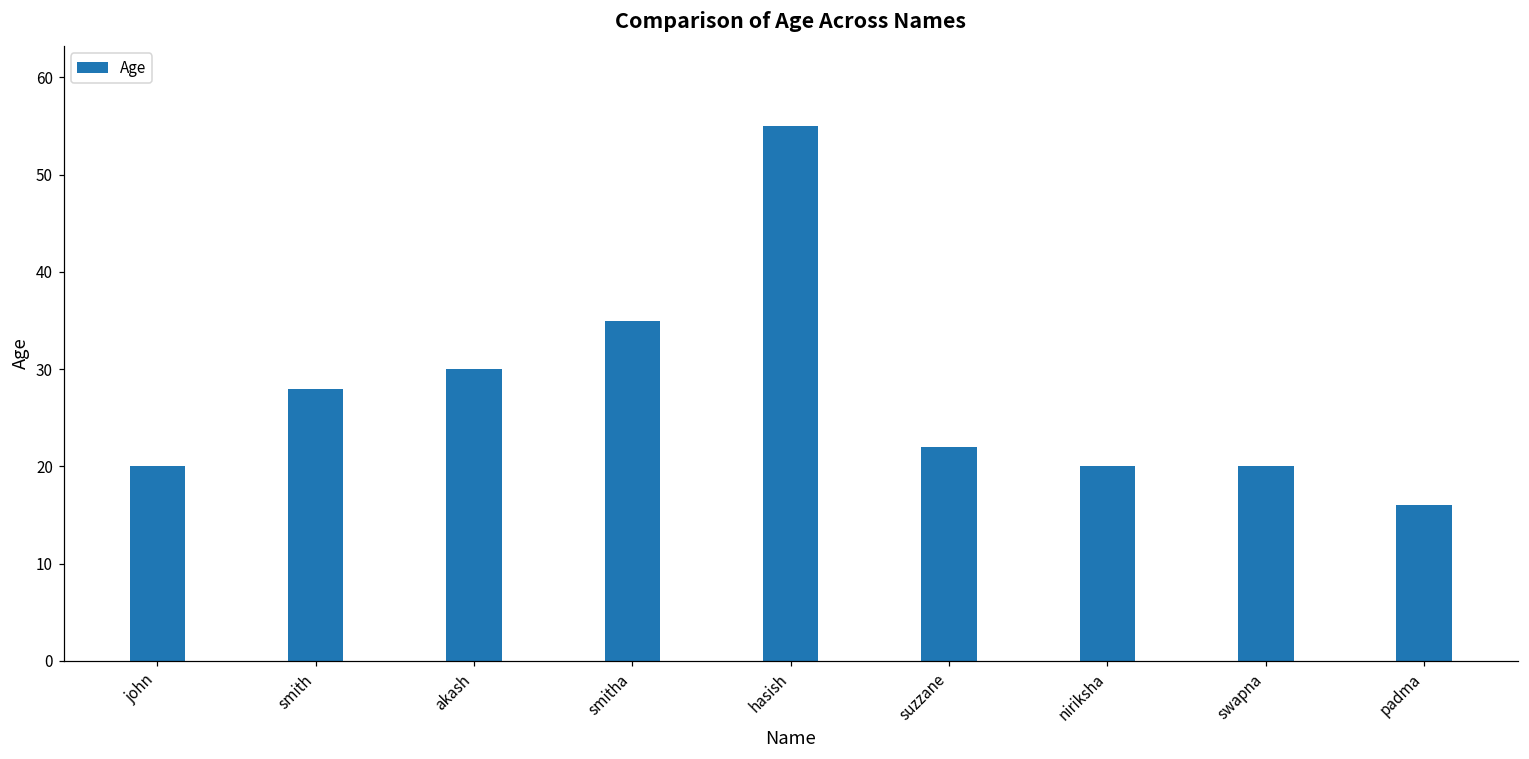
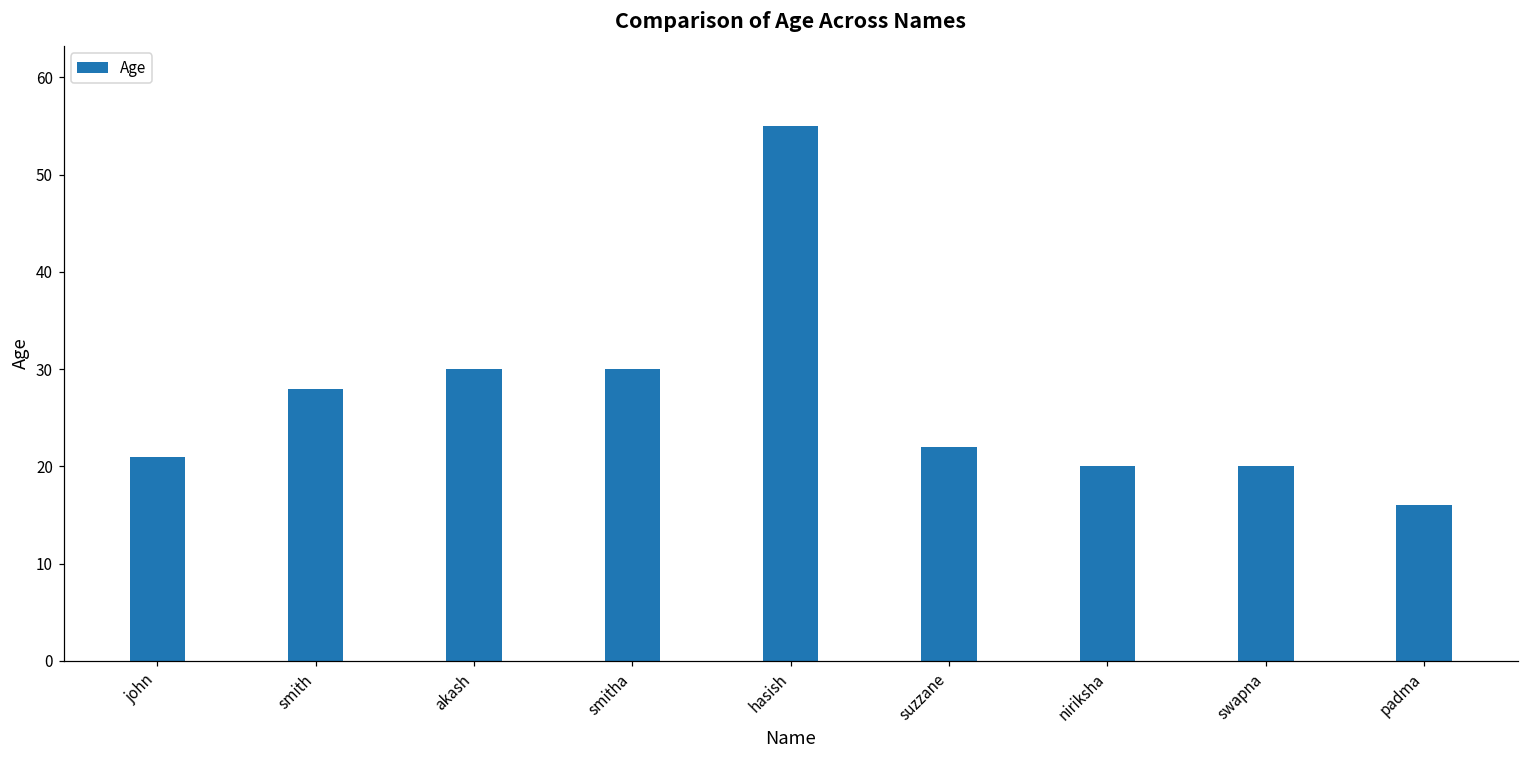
john: 20 -> 21
smitha: 35 -> 30
